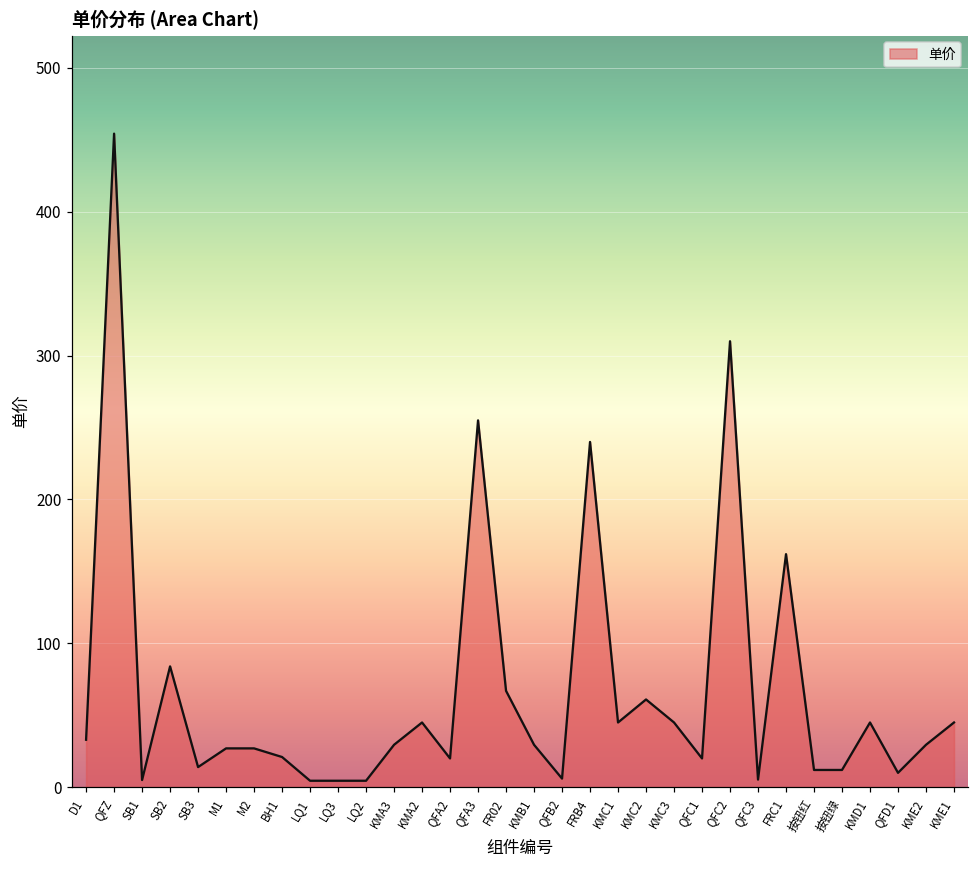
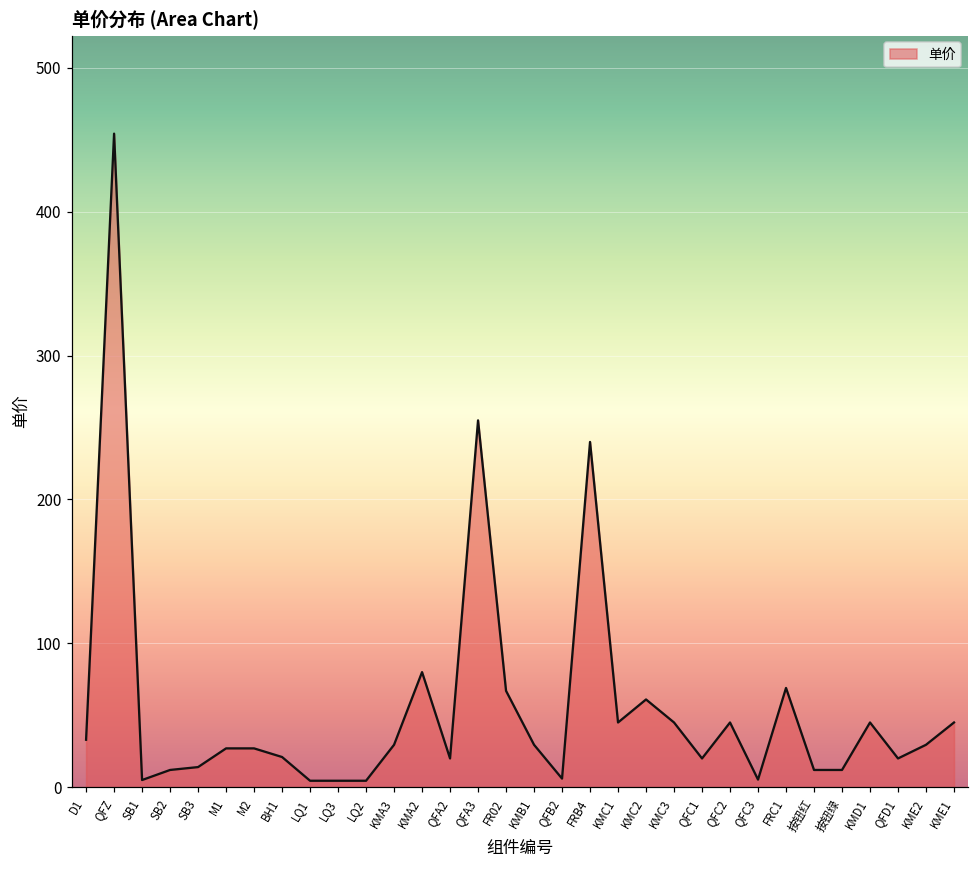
SB2: 84 -> 12
KMA2: 45 -> 80
QFC2: 310 -> 45
FRC1: 162 -> 69
QFD1: 10 -> 20
